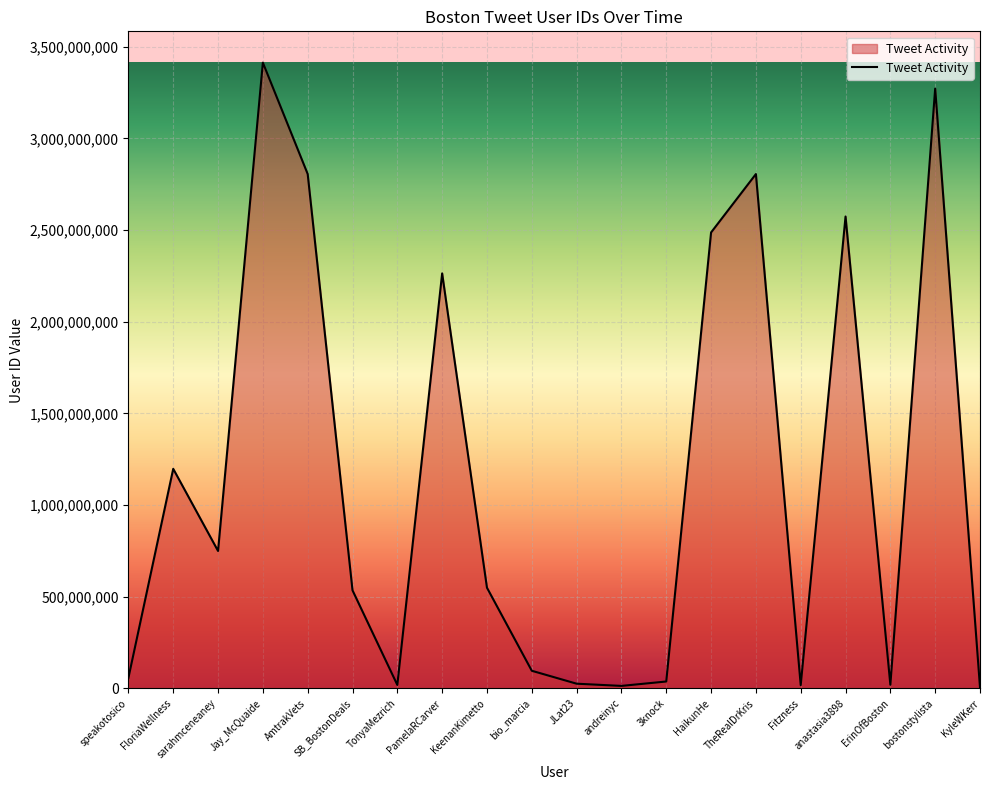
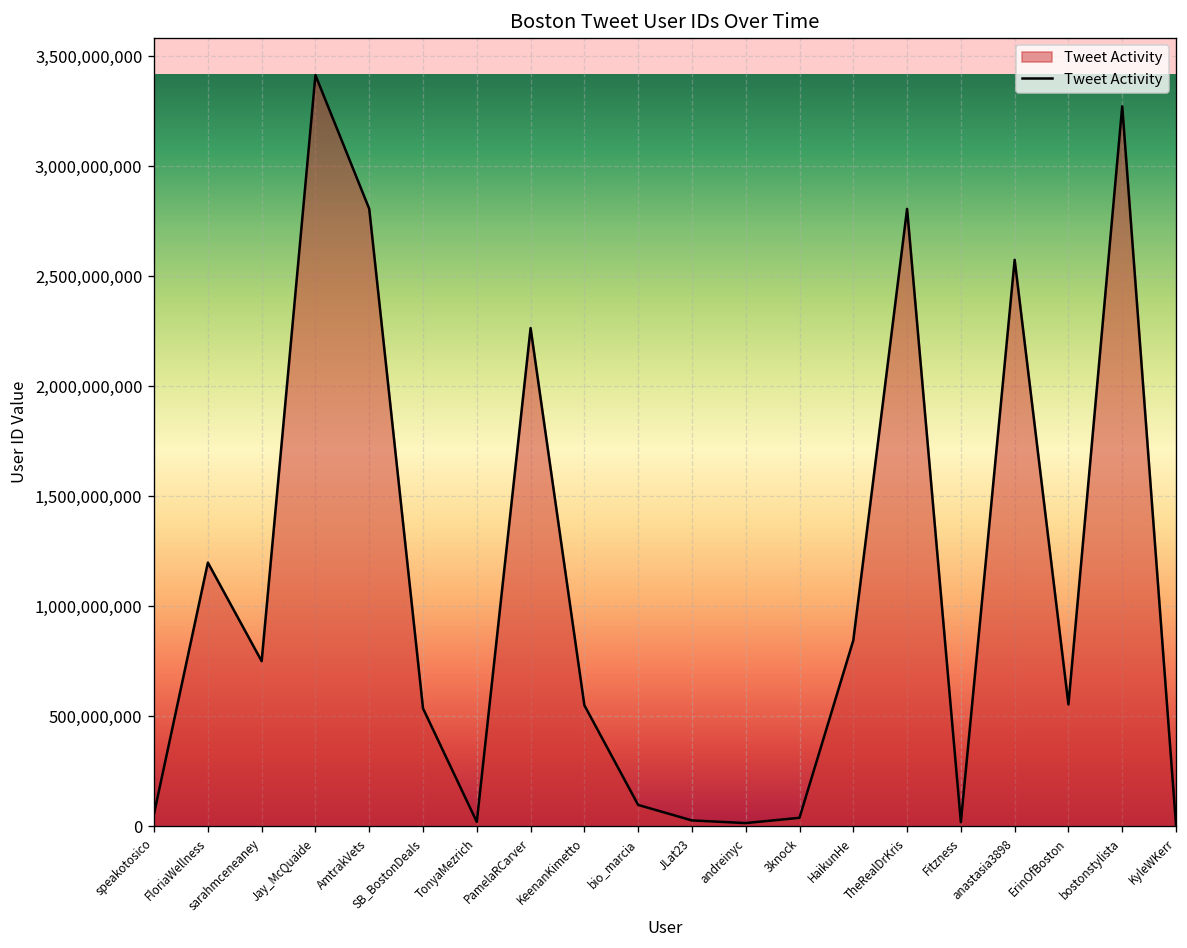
HaikunHe: 2,490,000,000 -> 840,000,000
ErinOfBoston: 20,000,000 -> 550,000,000
